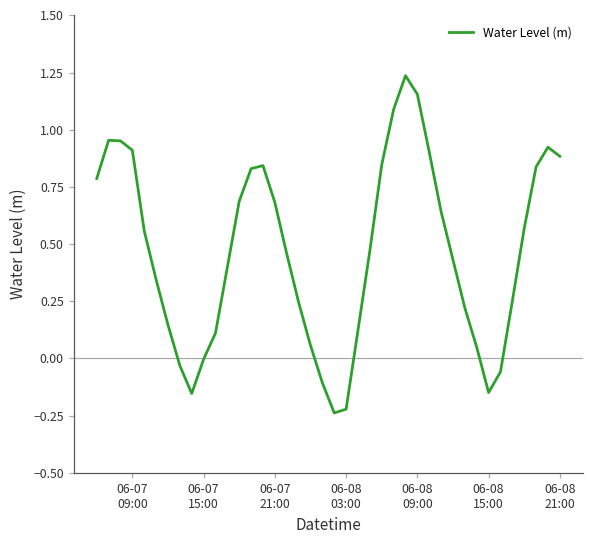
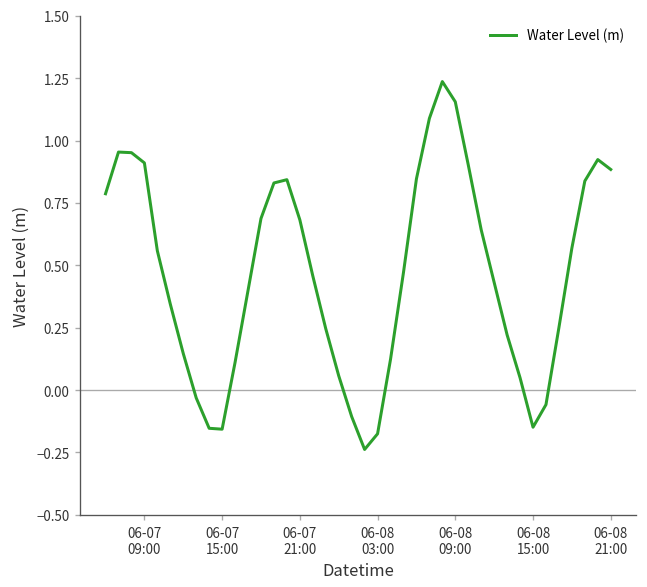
06-07 15:00: 0.00 -> -0.16
06-08 03:00: -0.22 -> -0.18
